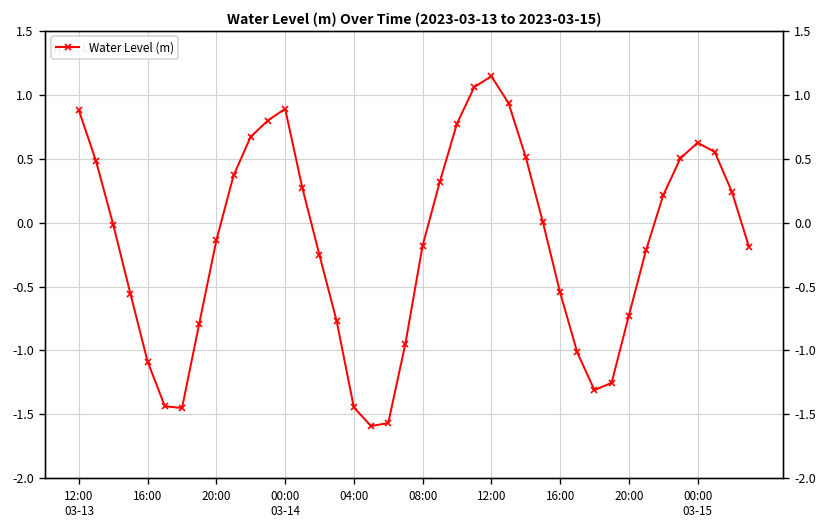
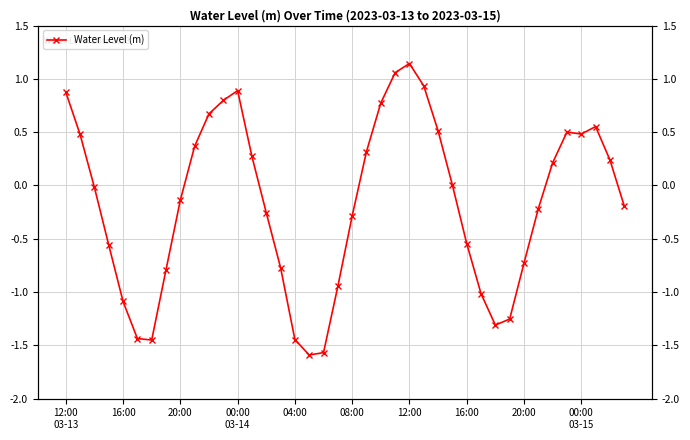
08:00: -0.18 -> -0.29
00:00 03-15: 0.62 -> 0.48
